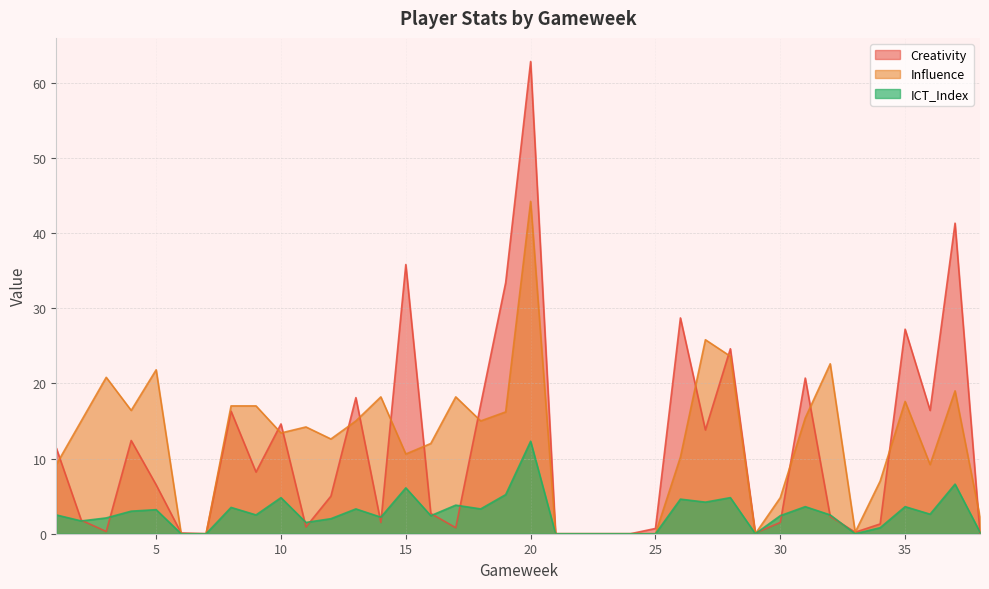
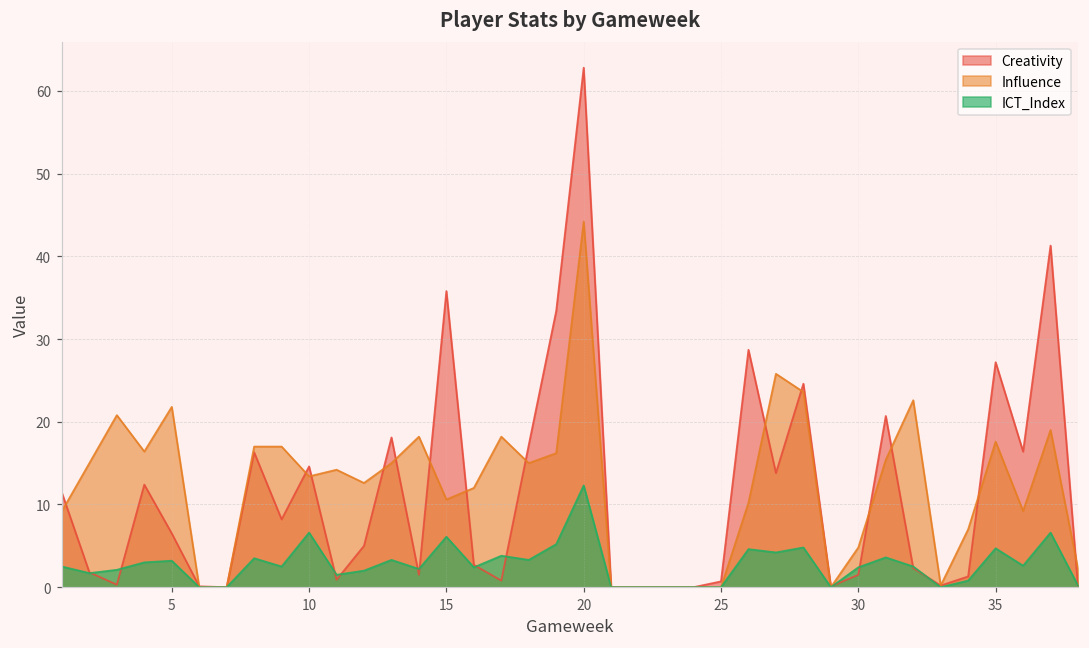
ICT_Index, 10: 5 -> 7
ICT_Index, 35: 4 -> 5
